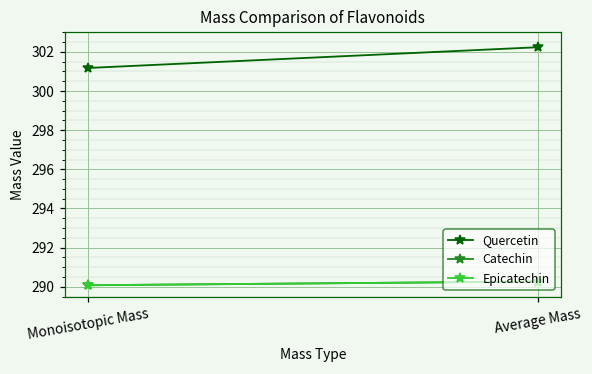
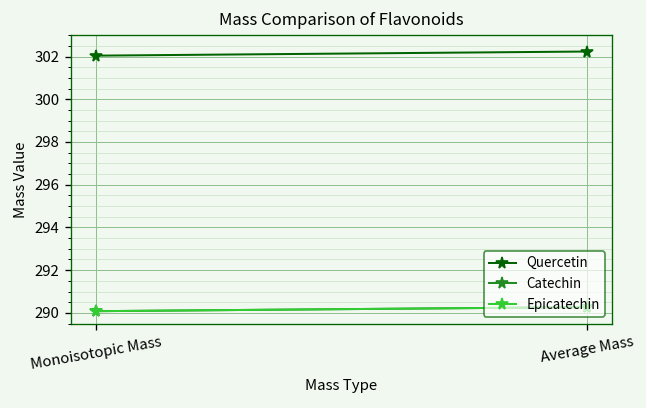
Quercetin, Monoisotopic Mass: 301.2 -> 302.0
